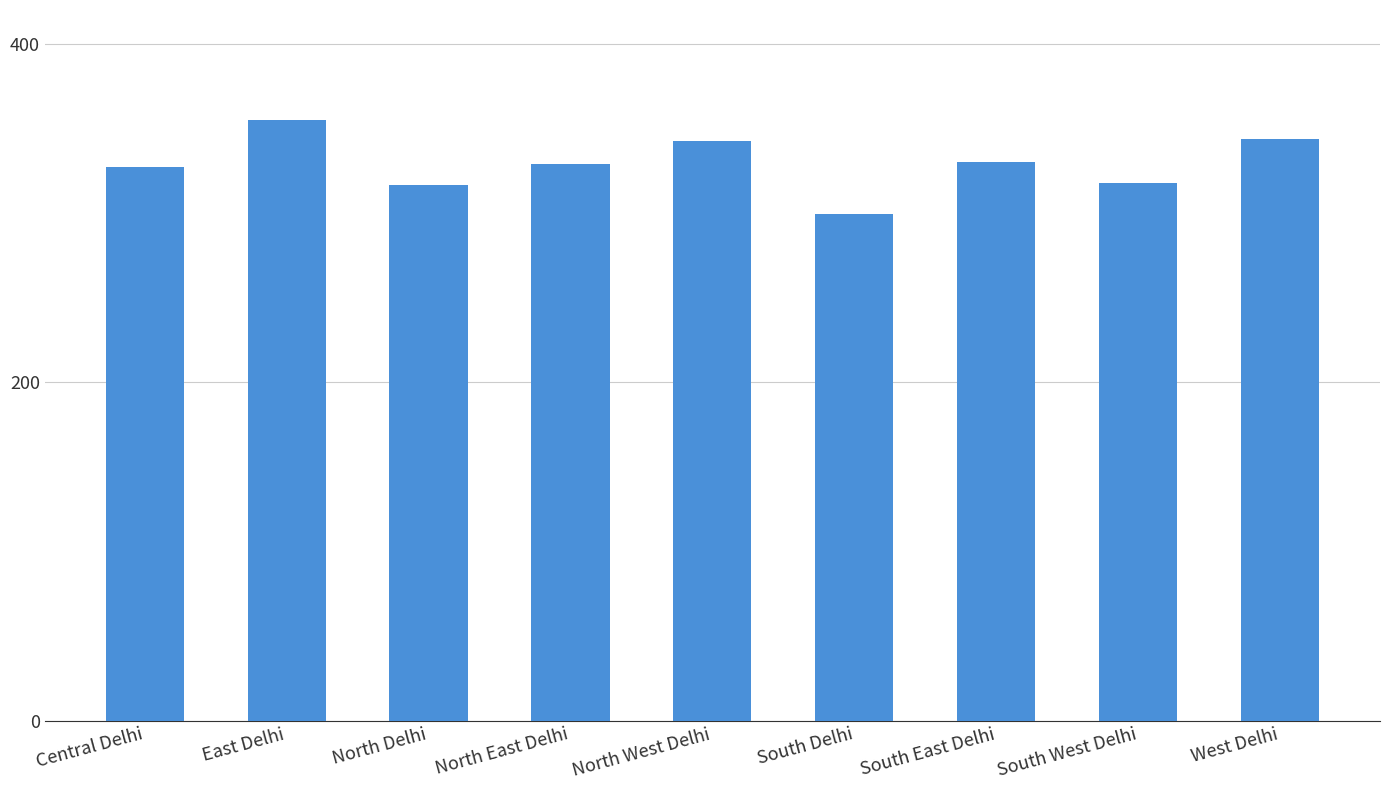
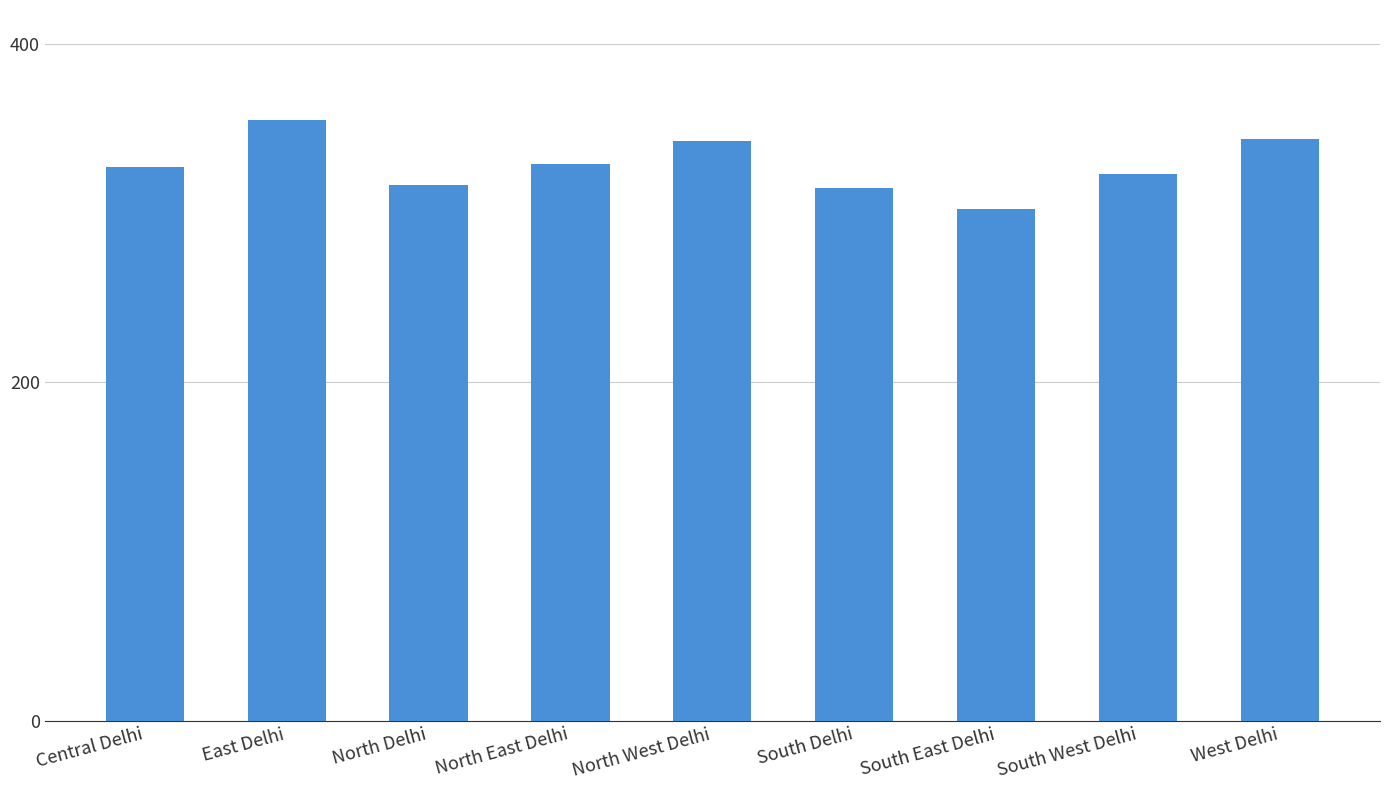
South Delhi: 300 -> 315
South East Delhi: 330 -> 302
South West Delhi: 318 -> 323
